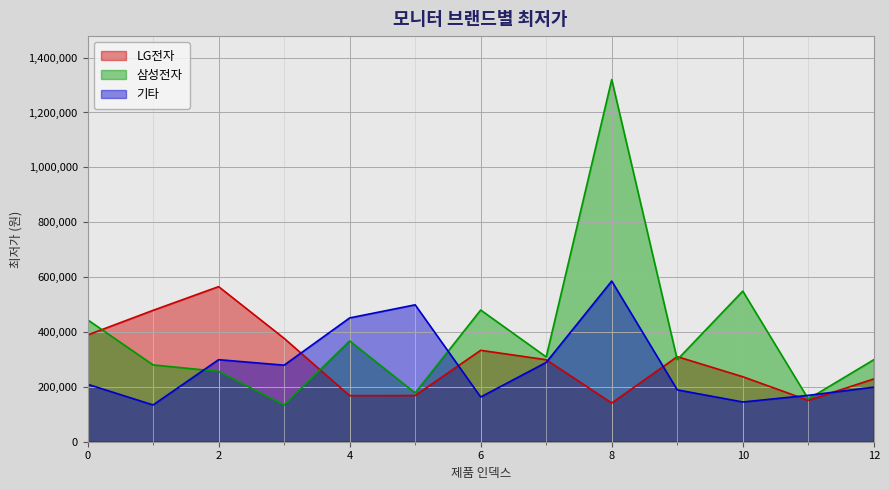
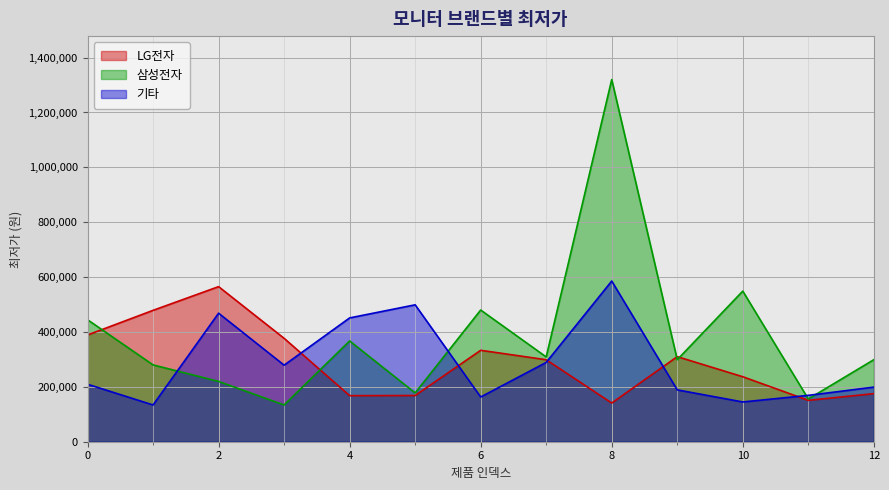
삼성전자, 2: 260,000 -> 220,000
기타, 2: 300,000 -> 470,000
LG전자, 12: 230,000 -> 180,000
